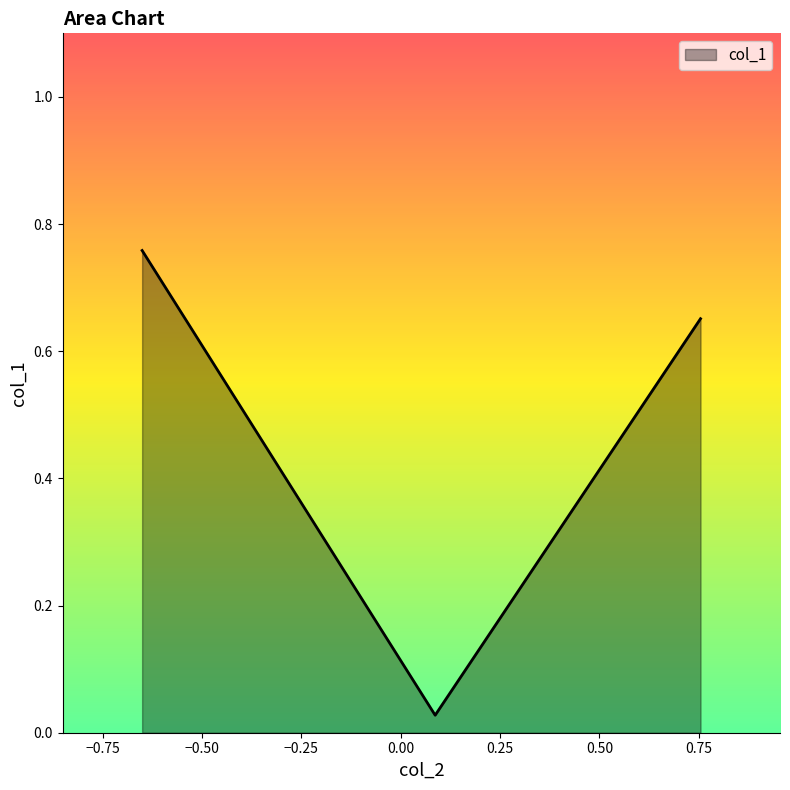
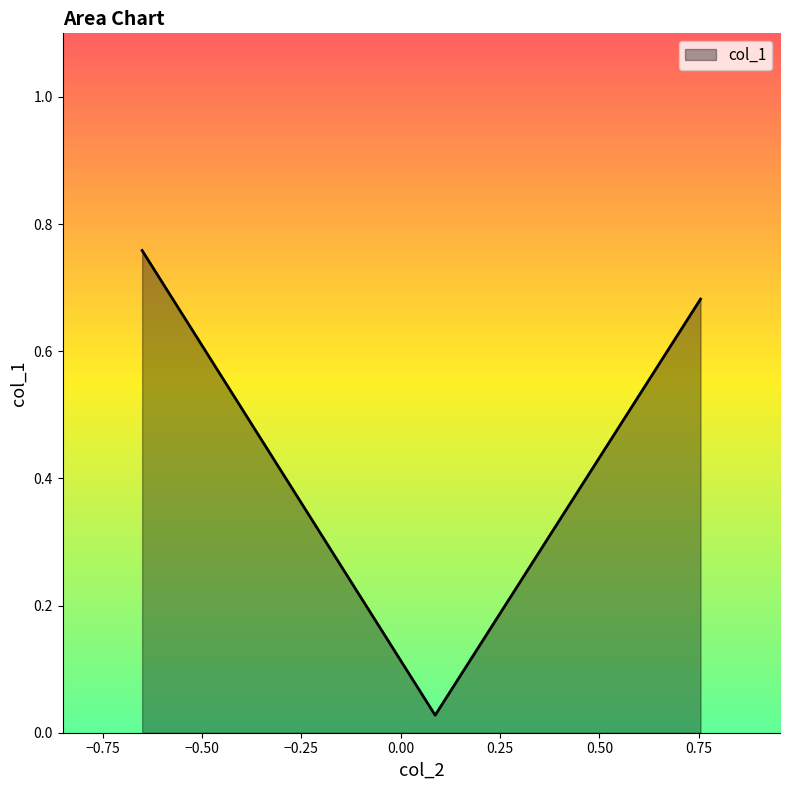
0.75: 0.65 -> 0.68
